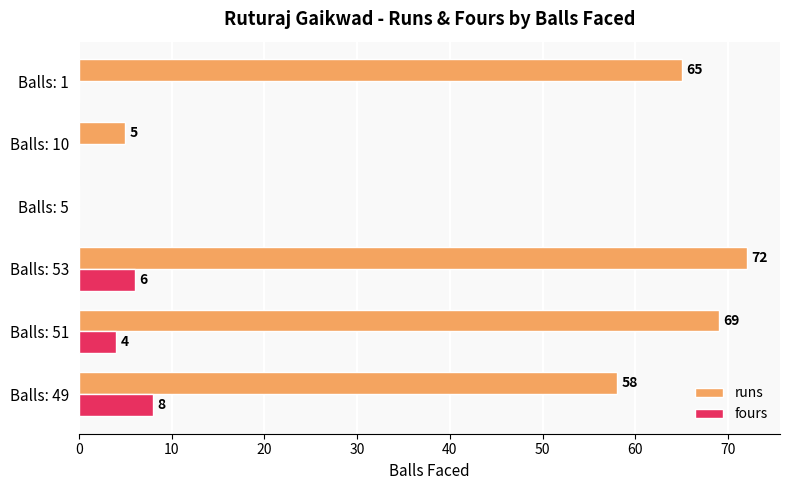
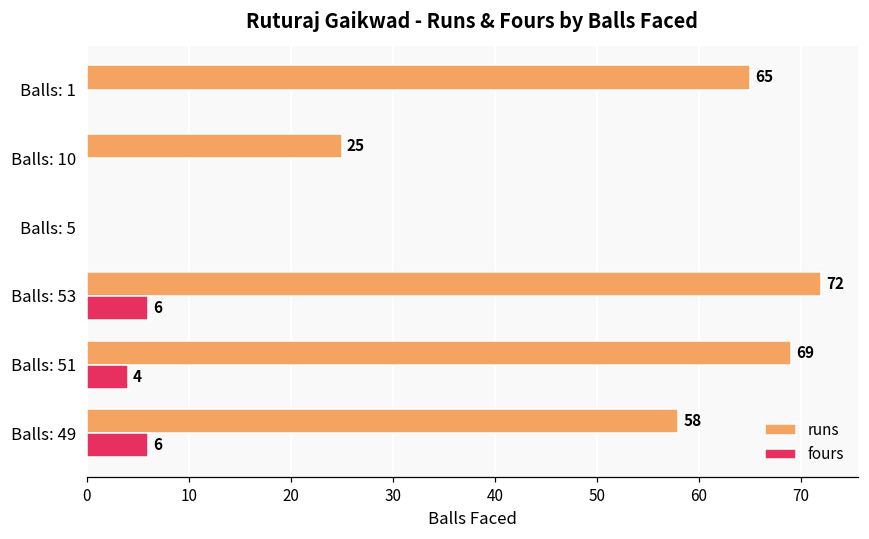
runs, Balls: 10: 5 -> 25
fours, Balls: 49: 8 -> 6
